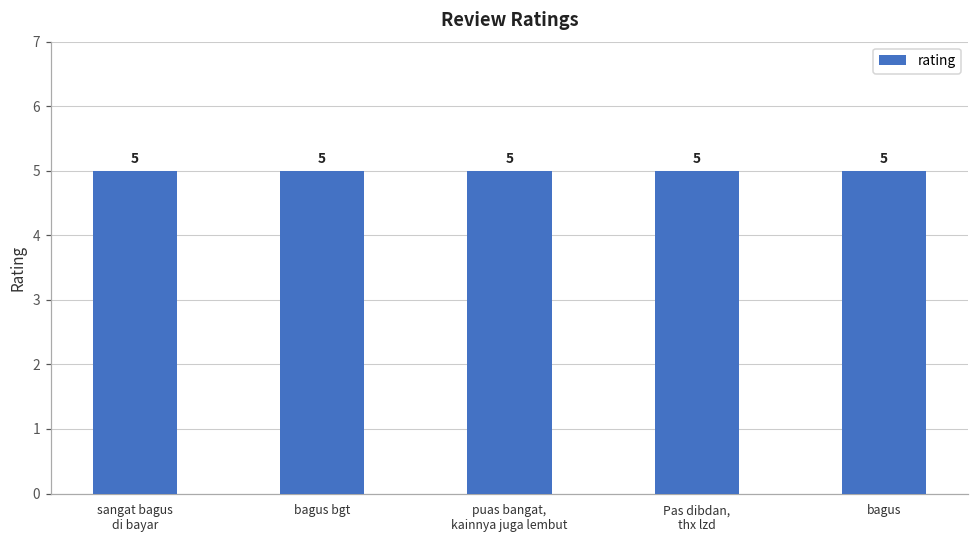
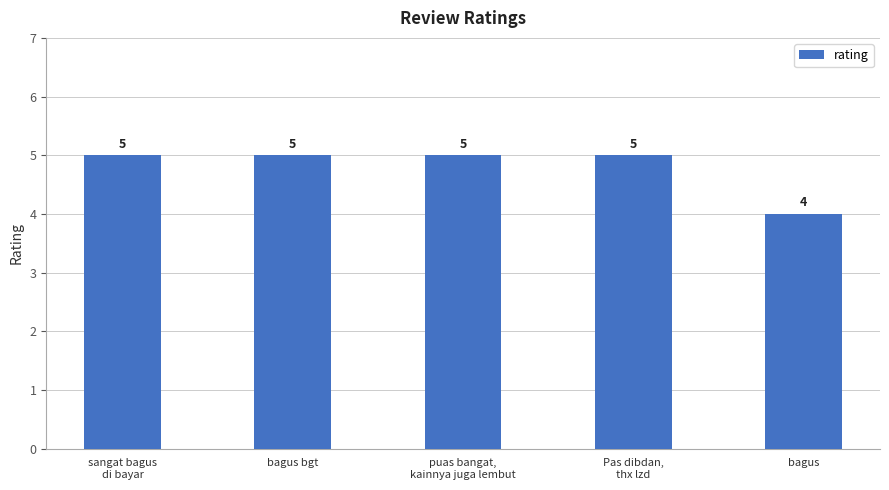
bagus: 5 -> 4
